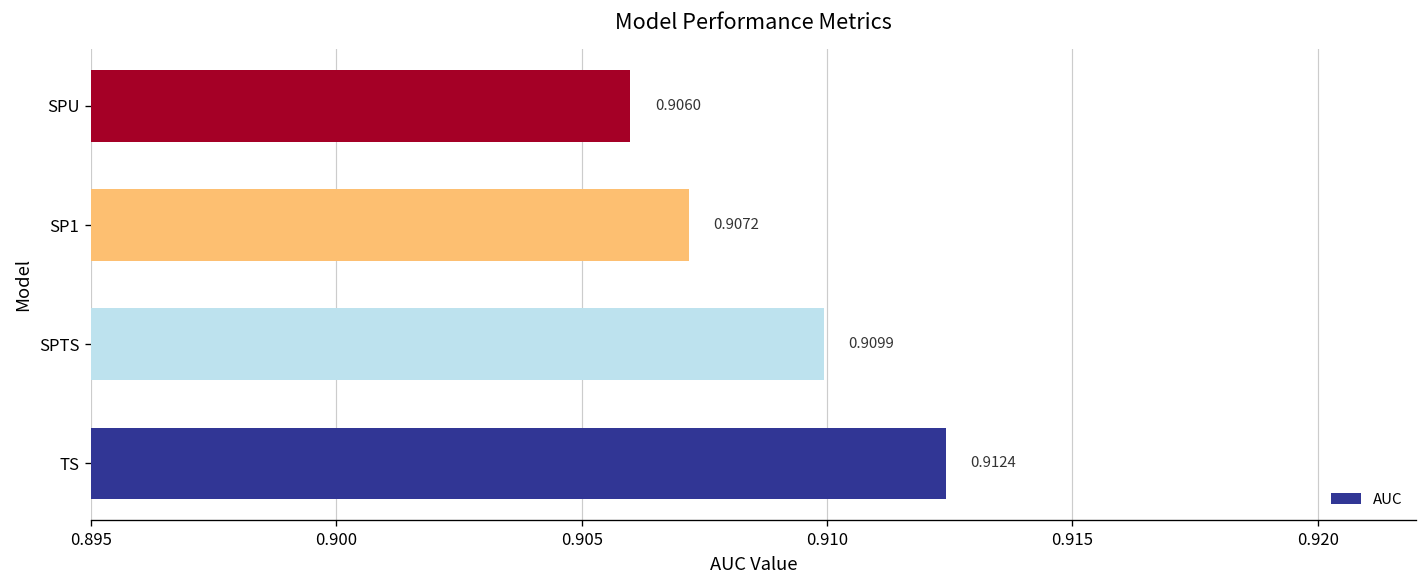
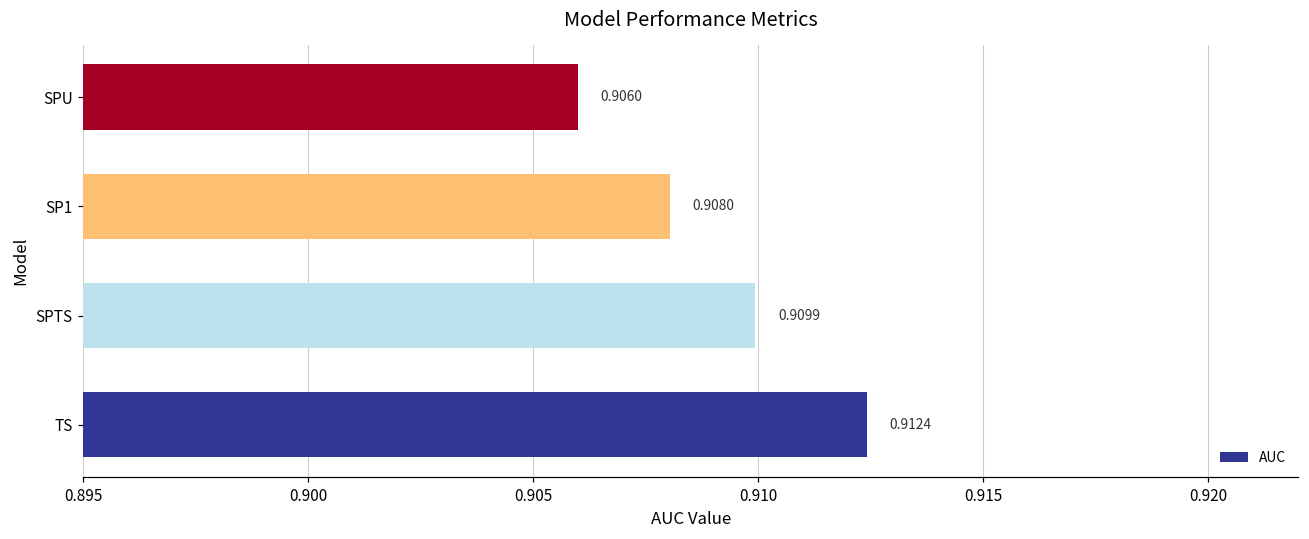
SP1: 0.9072 -> 0.9080
